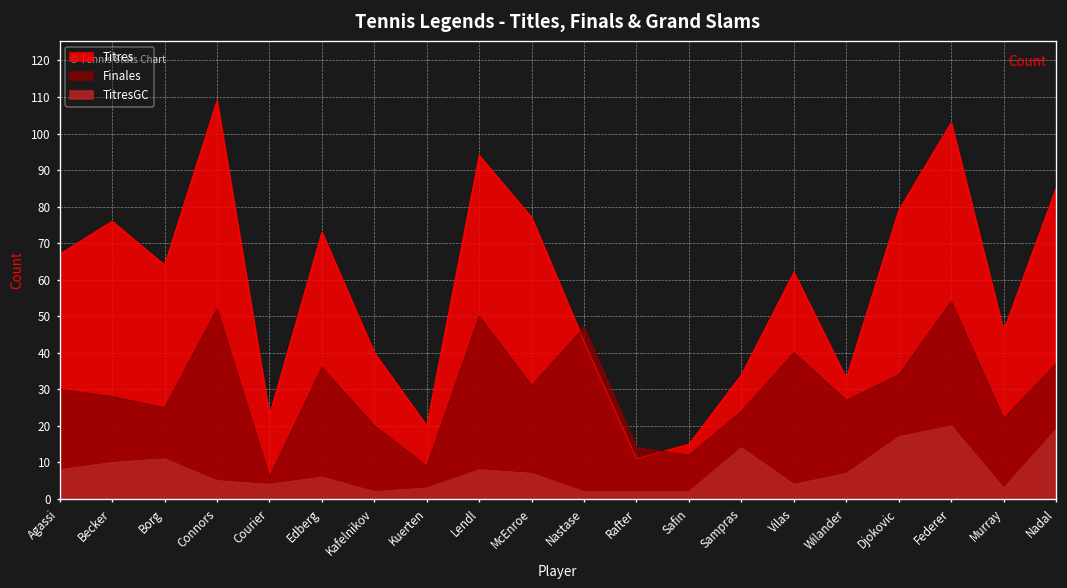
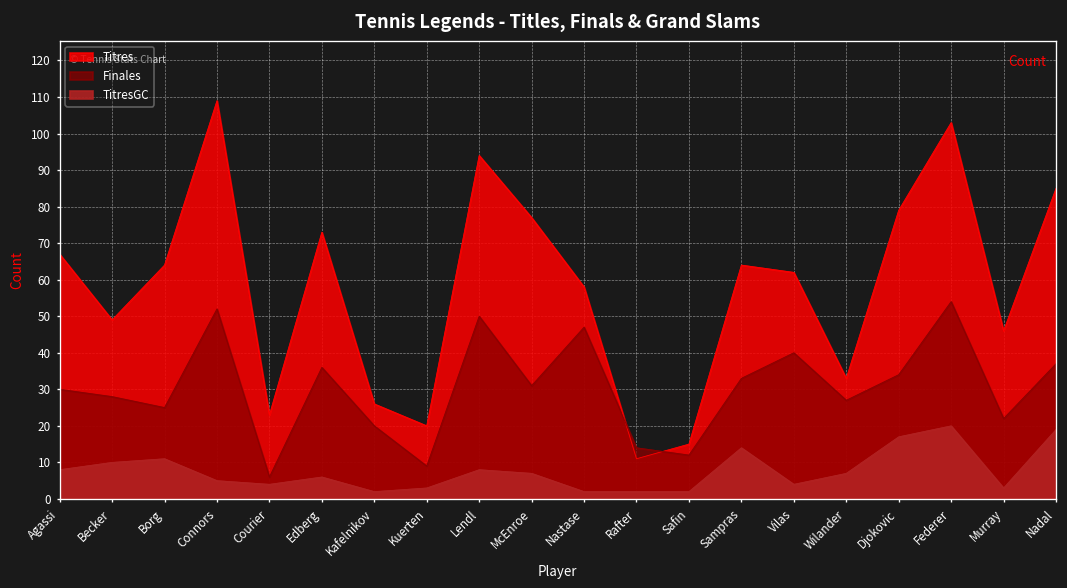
Titres, Becker: 76 -> 49
Titres, Kafelnikov: 40 -> 26
Titres, Nastase: 43 -> 58
Titres, Sampras: 34 -> 64
Finales, Sampras: 24 -> 33
